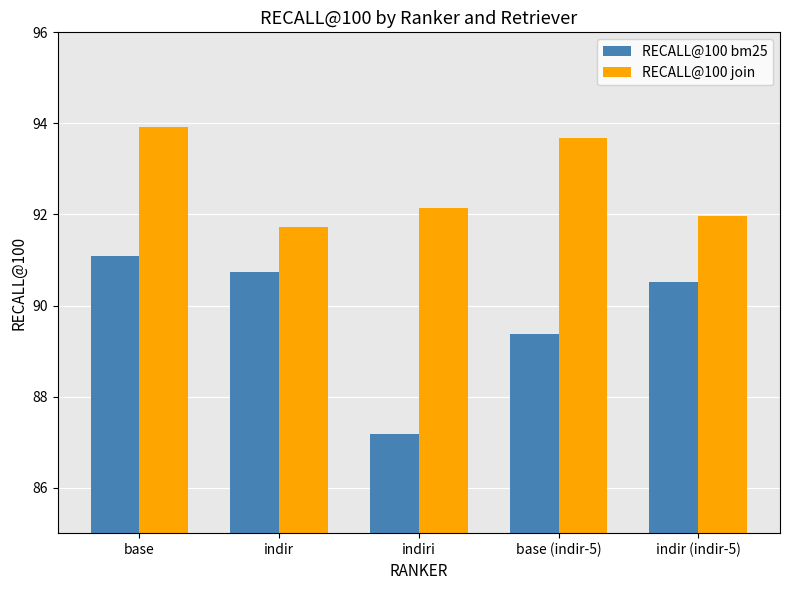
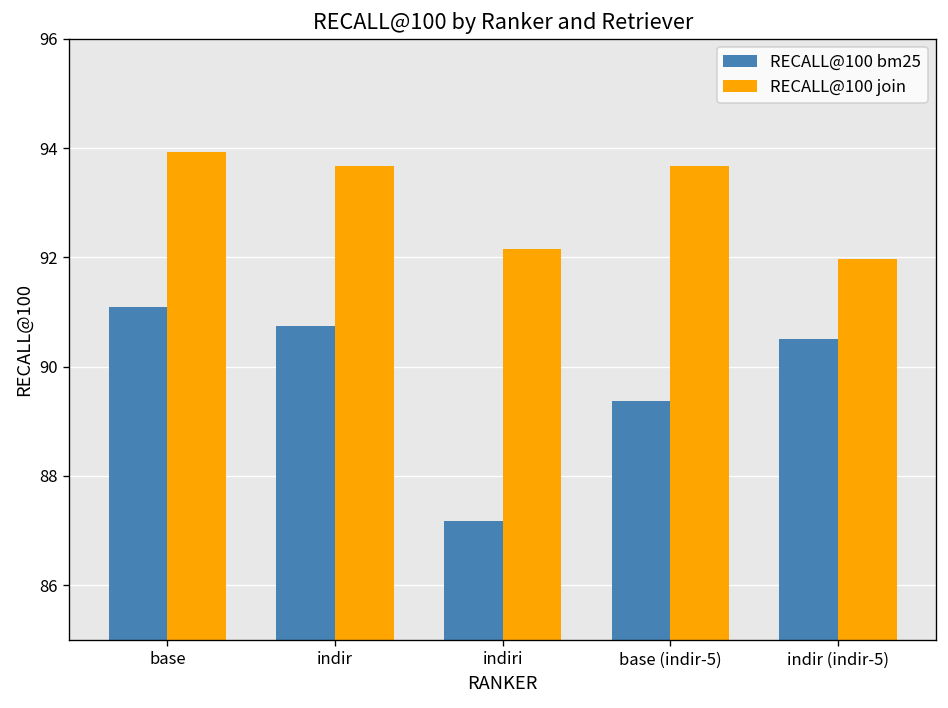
RECALL@100 join, indir: 91.7 -> 93.7
